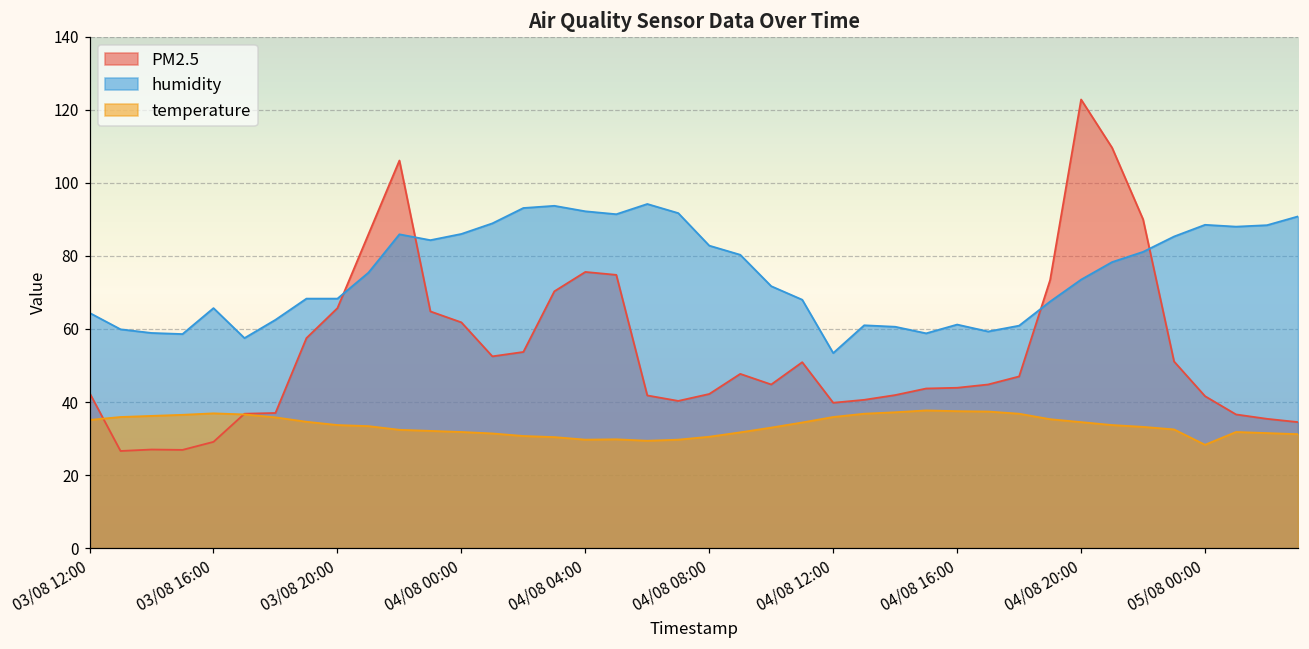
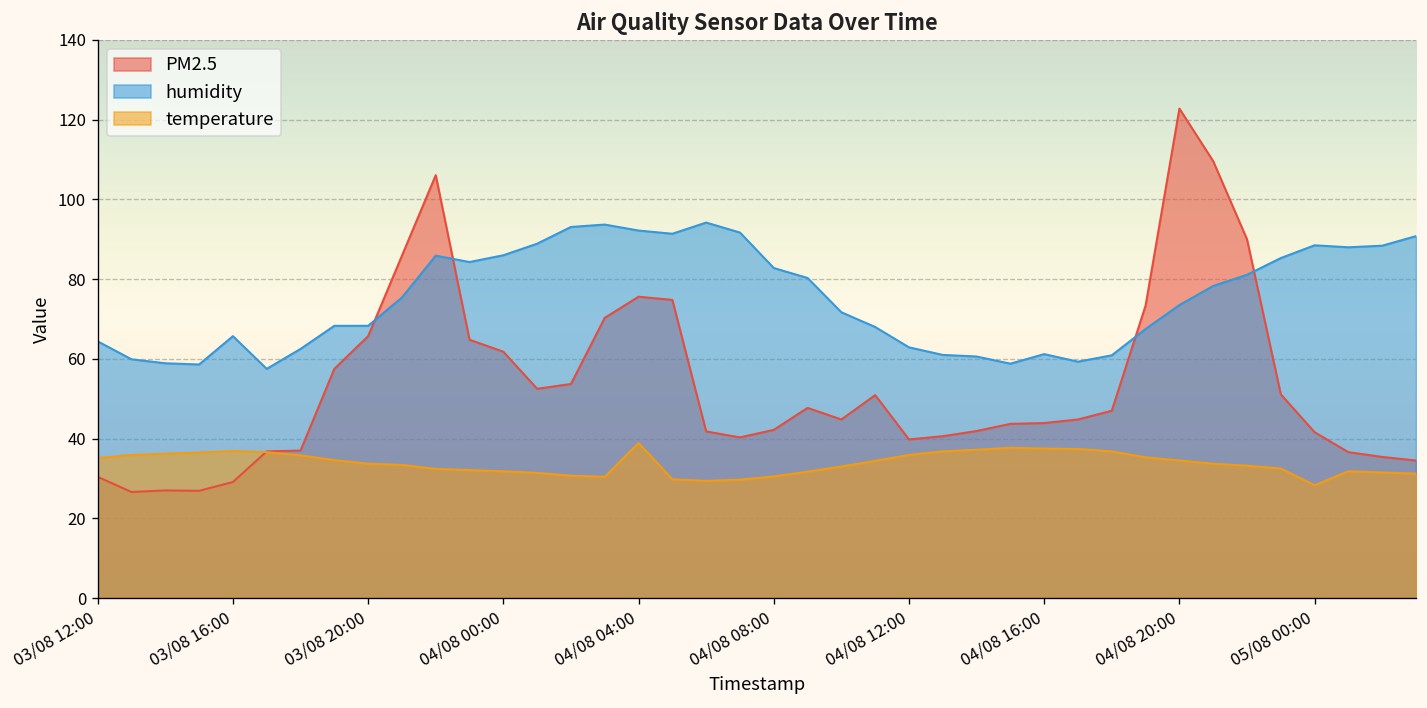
PM2.5, 03/08 12:00: 43 -> 30
temperature, 04/08 04:00: 30 -> 39
humidity, 04/08 12:00: 53 -> 63
